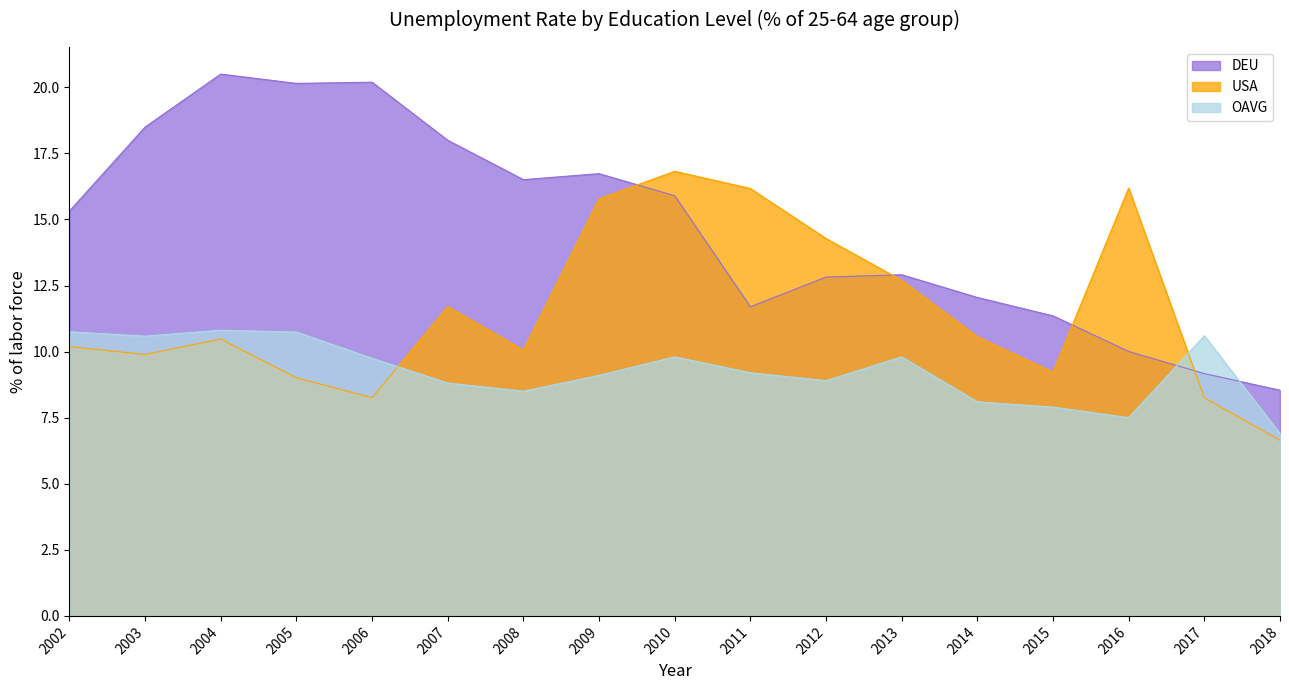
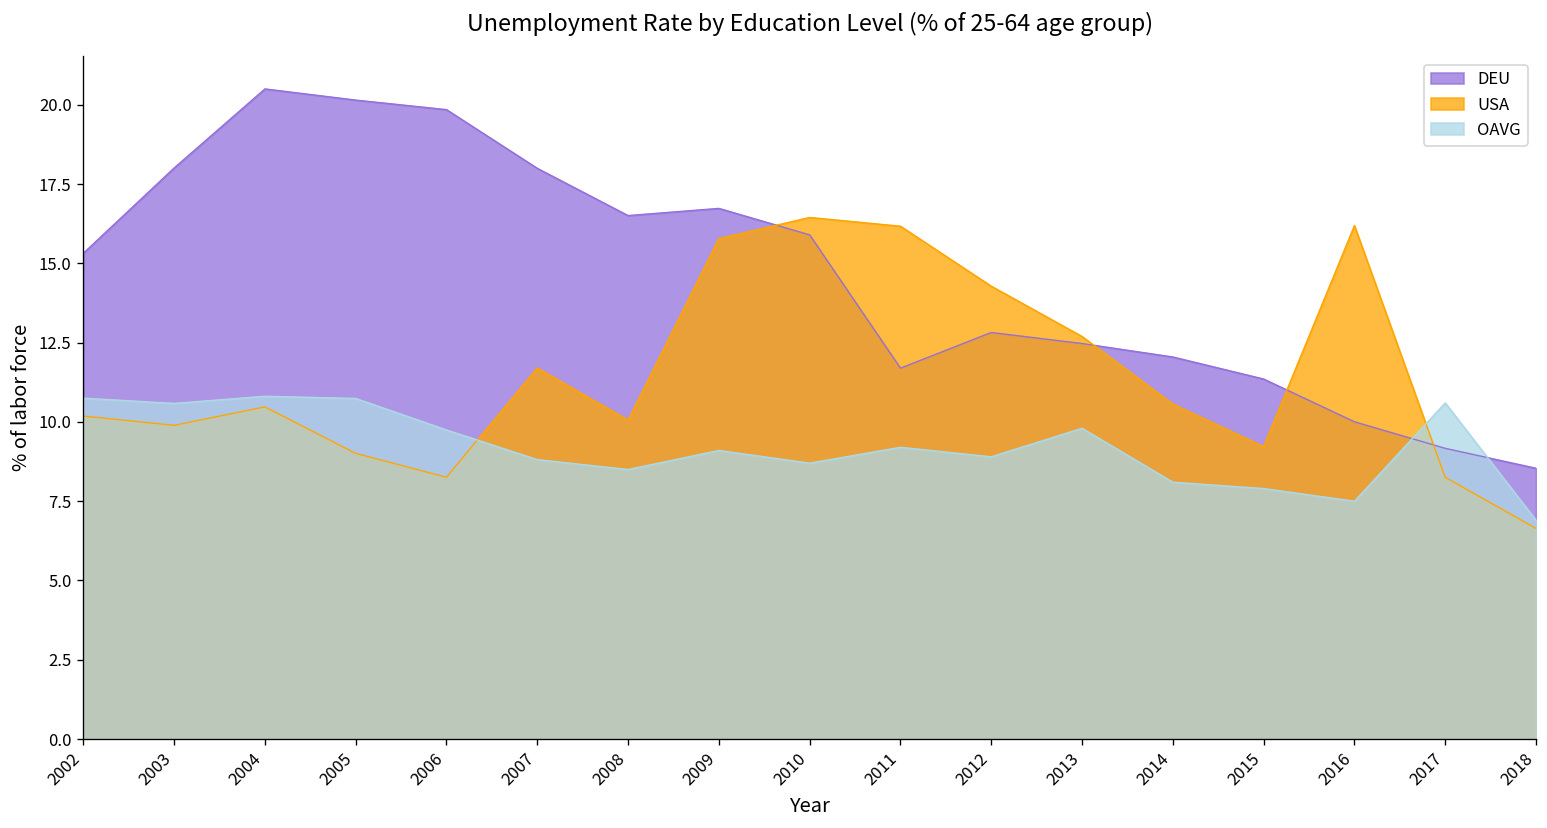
DEU, 2003: 18.5 -> 18.0
DEU, 2006: 20.2 -> 19.8
USA, 2010: 16.8 -> 16.4
OAVG, 2010: 9.8 -> 8.7
DEU, 2013: 12.9 -> 12.5
